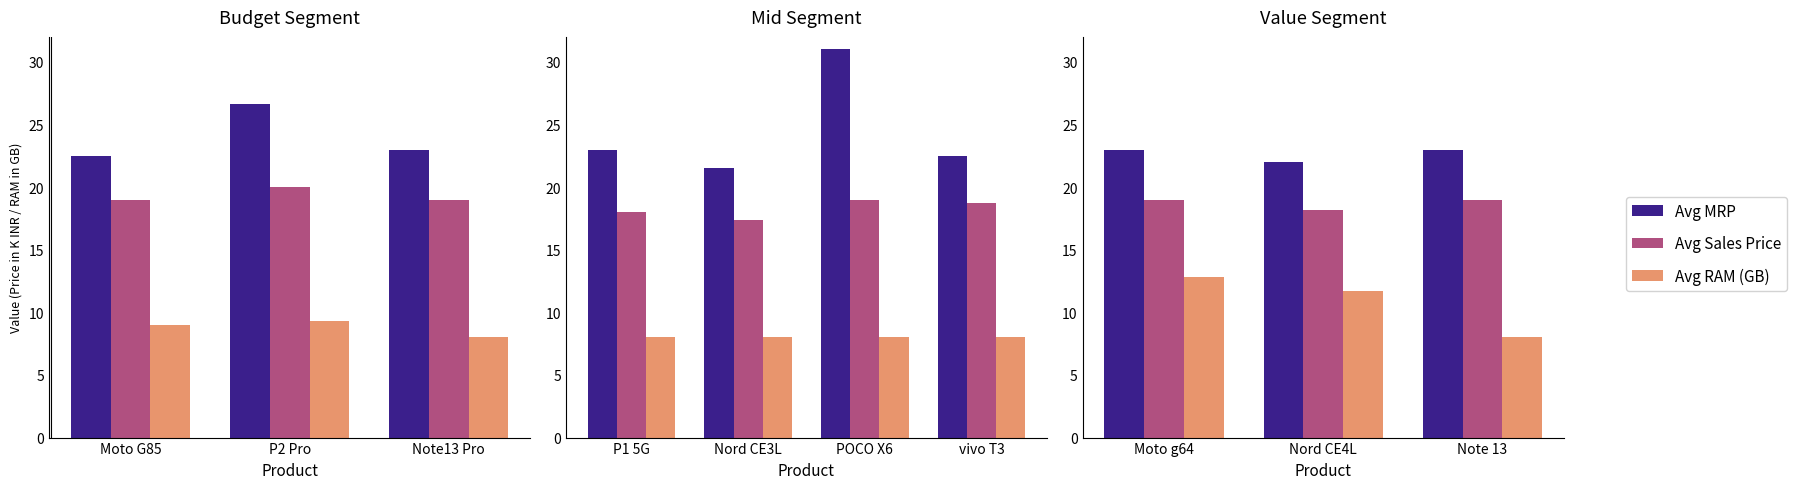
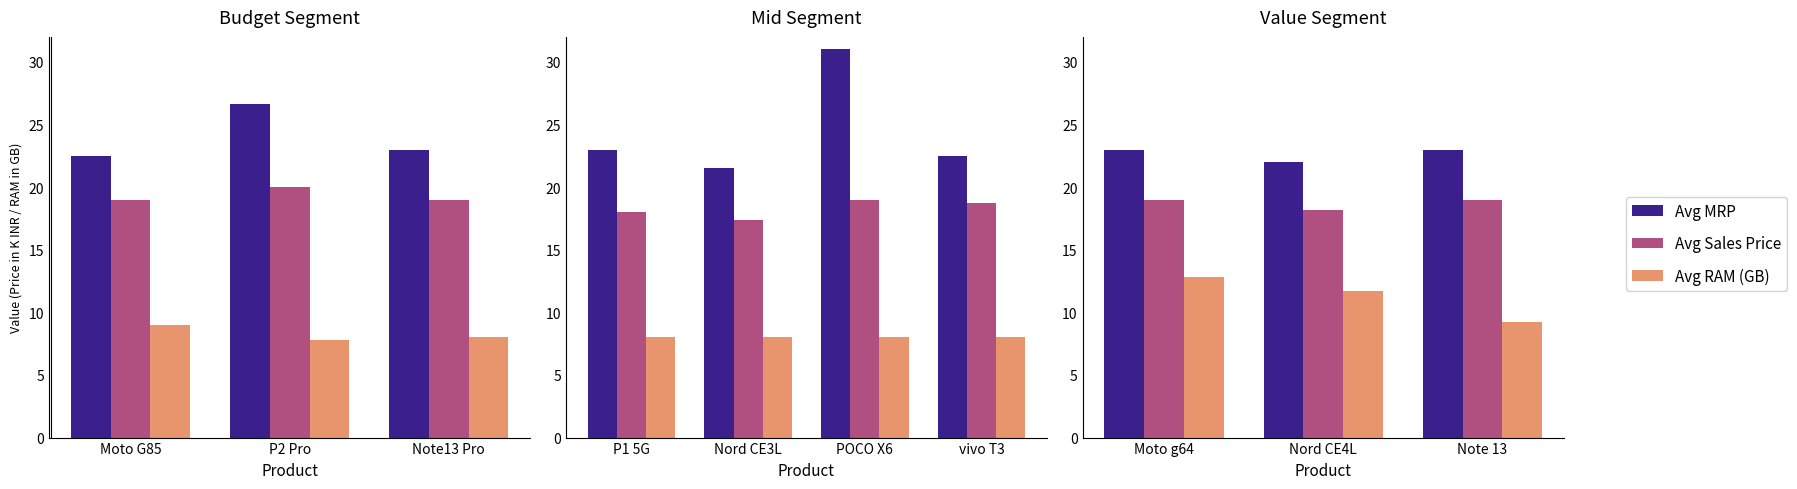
Budget Segment, Avg RAM (GB), P2 Pro: 9.3 -> 7.8
Value Segment, Avg RAM (GB), Note 13: 8.0 -> 9.2
